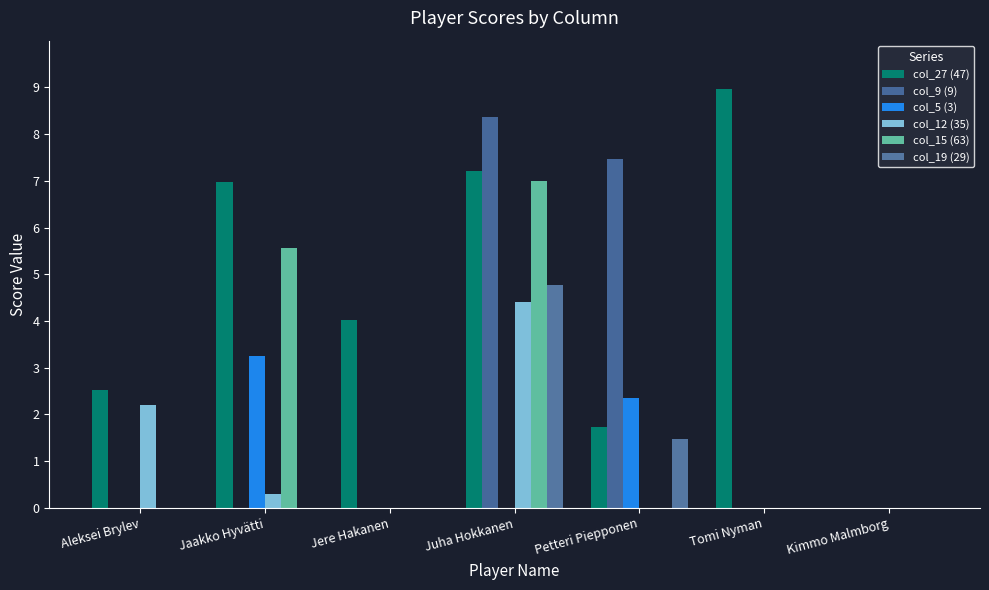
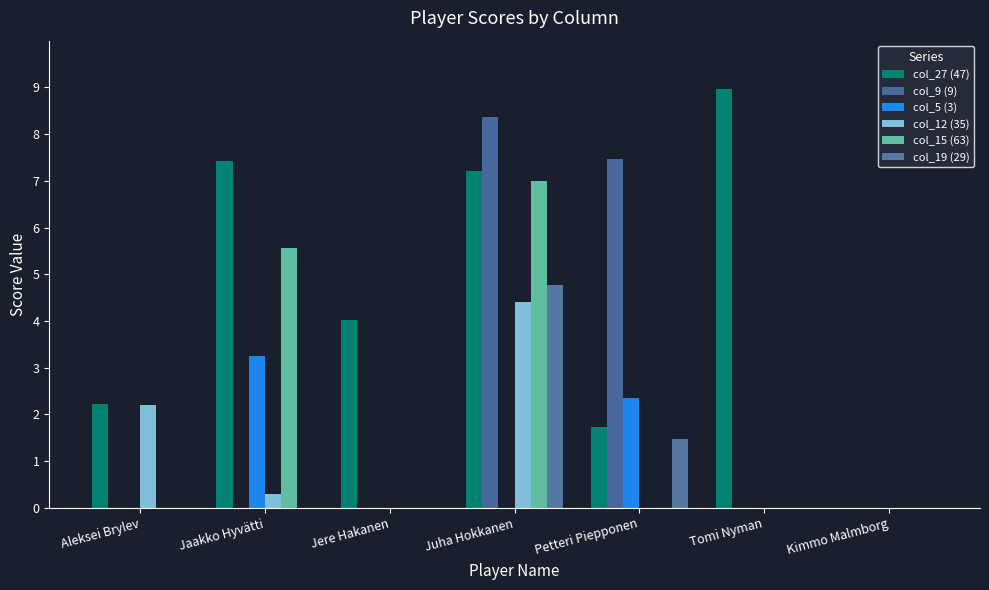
col_27 (47), Aleksei Brylev: 2.5 -> 2.2
col_27 (47), Jaakko Hyvätti: 7.0 -> 7.4
